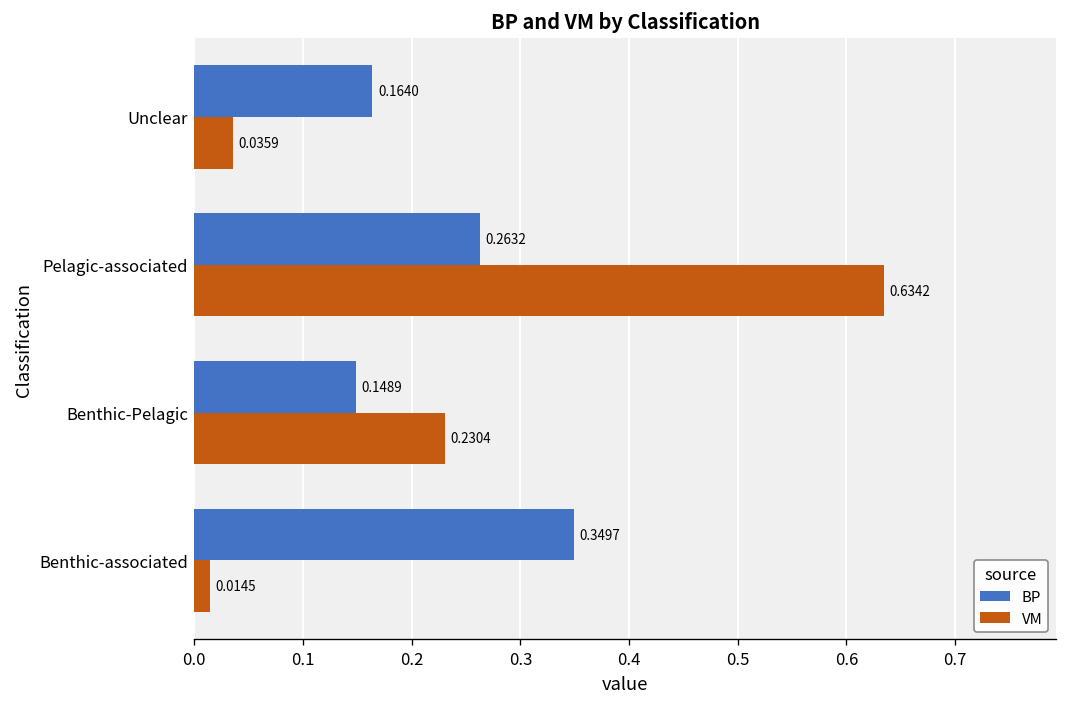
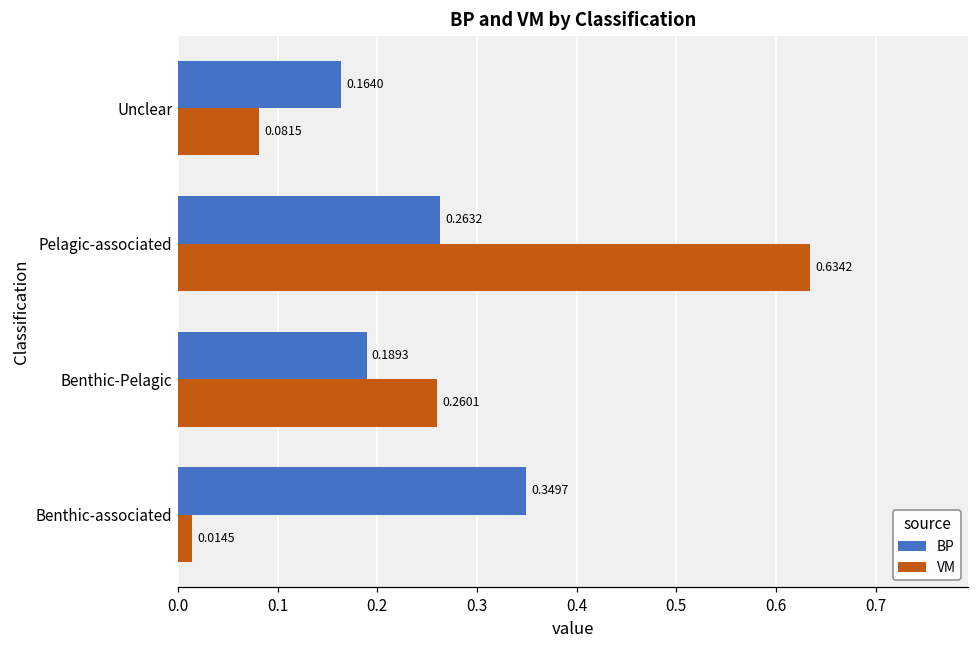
VM, Unclear: 0.0359 -> 0.0815
BP, Benthic-Pelagic: 0.1489 -> 0.1893
VM, Benthic-Pelagic: 0.2304 -> 0.2601
